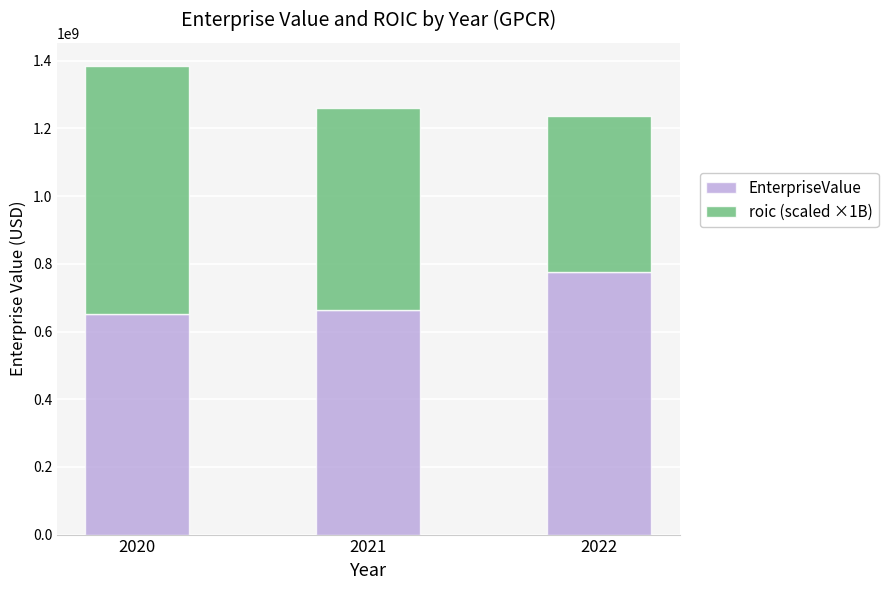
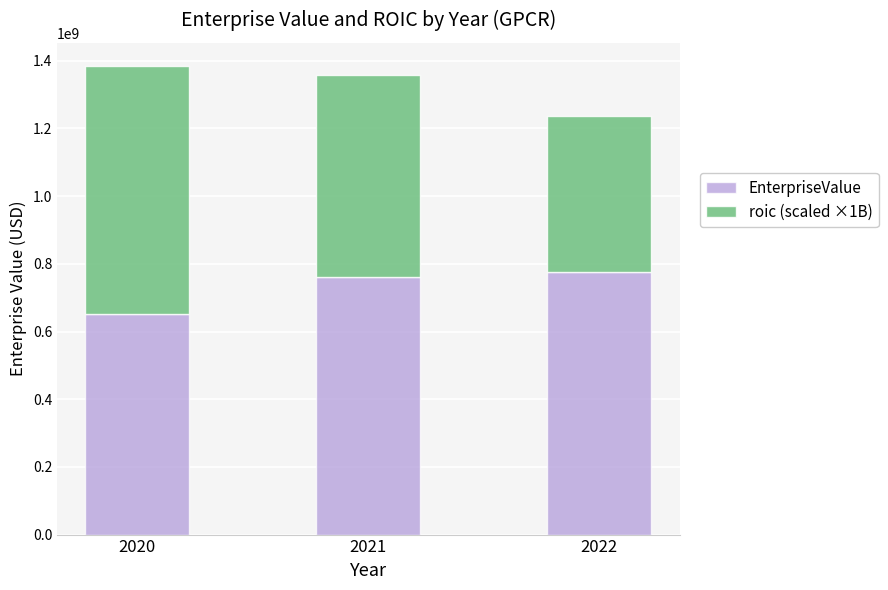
EnterpriseValue, 2021: 660000000 -> 760000000
